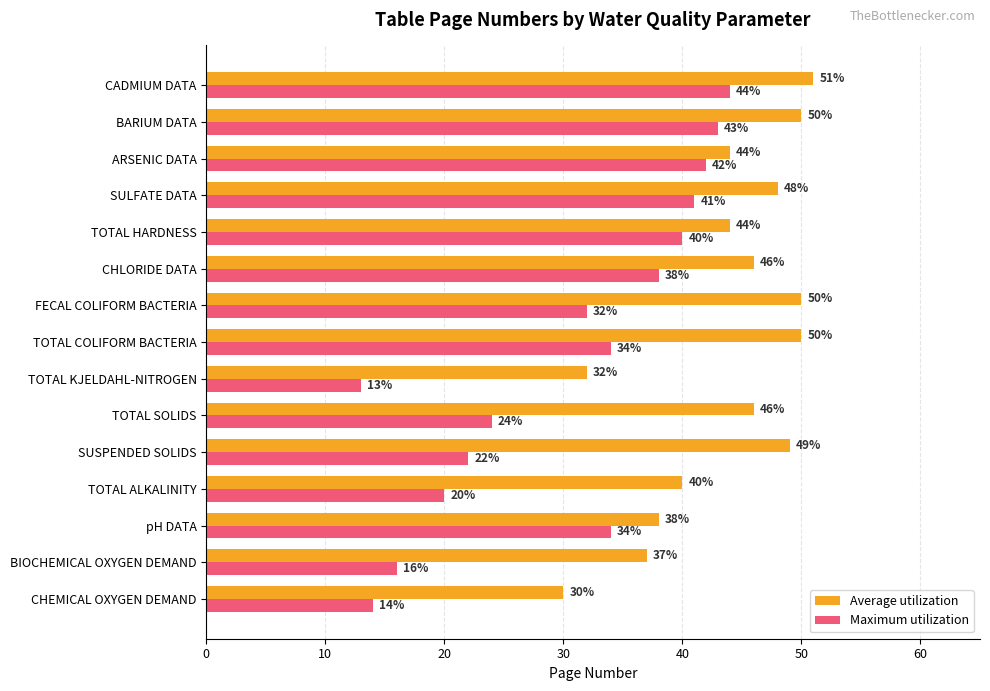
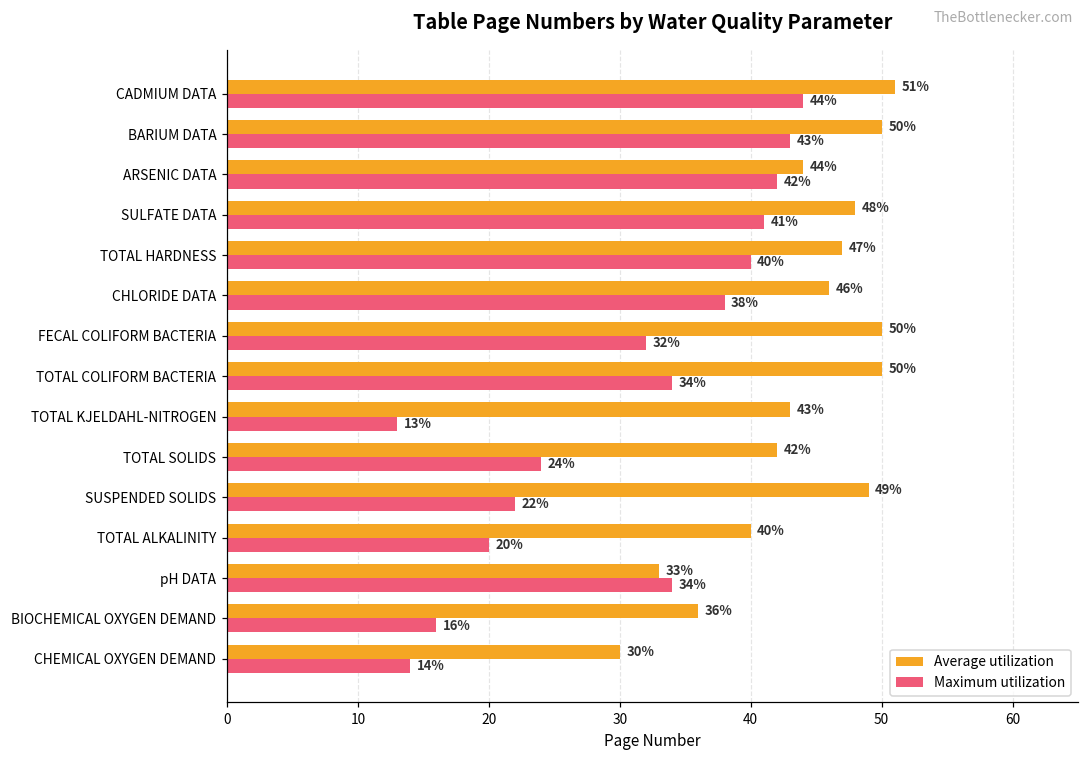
Average utilization, TOTAL HARDNESS: 44% -> 47%
Average utilization, TOTAL KJELDAHL-NITROGEN: 32% -> 43%
Average utilization, TOTAL SOLIDS: 46% -> 42%
Average utilization, pH DATA: 38% -> 33%
Average utilization, BIOCHEMICAL OXYGEN DEMAND: 37% -> 36%
